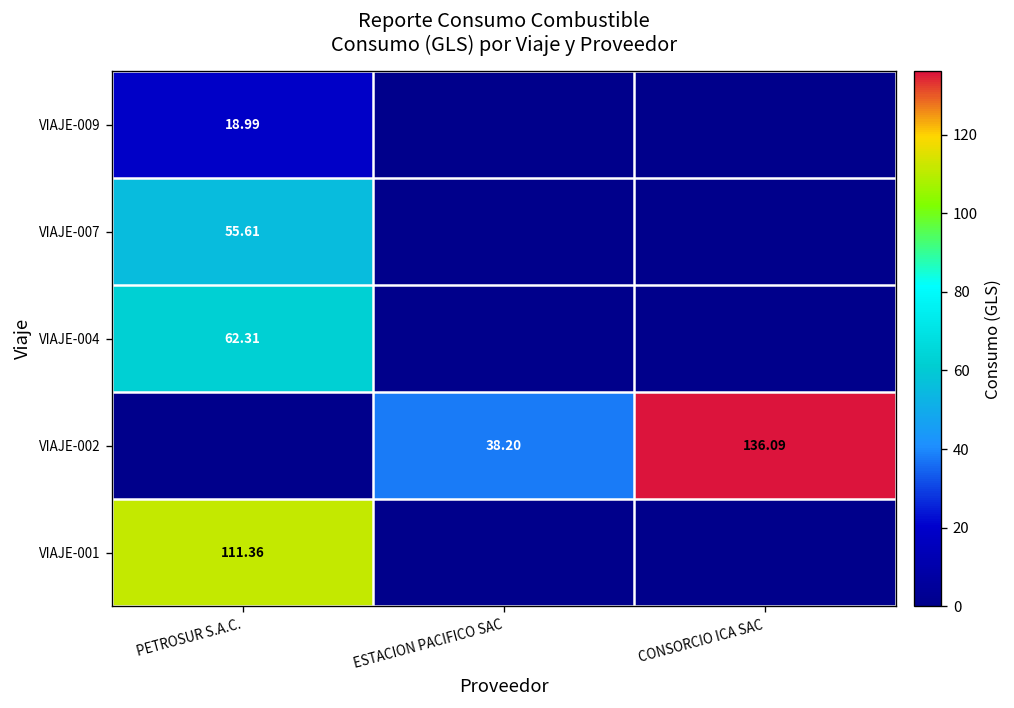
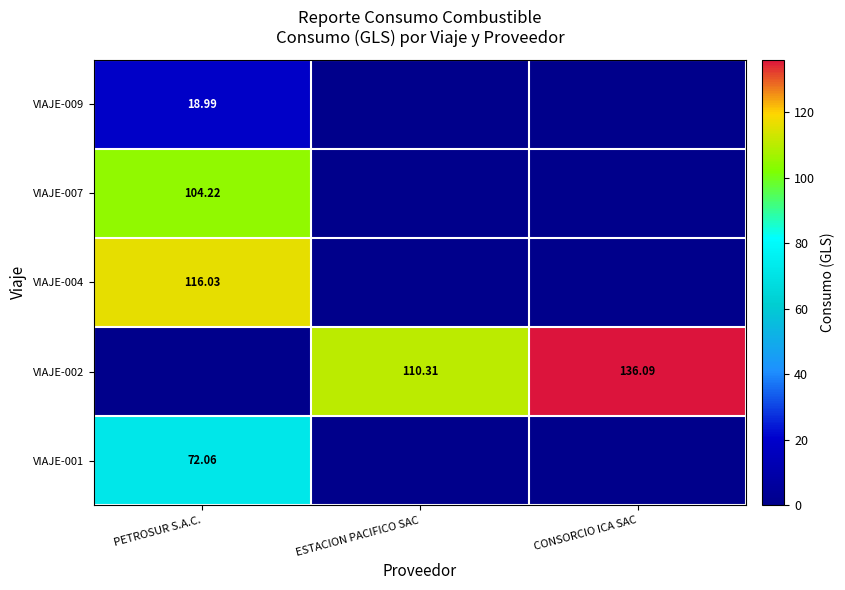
VIAJE-007, PETROSUR S.A.C.: 55.61 -> 104.22
VIAJE-004, PETROSUR S.A.C.: 62.31 -> 116.03
VIAJE-002, ESTACION PACIFICO SAC: 38.20 -> 110.31
VIAJE-001, PETROSUR S.A.C.: 111.36 -> 72.06
